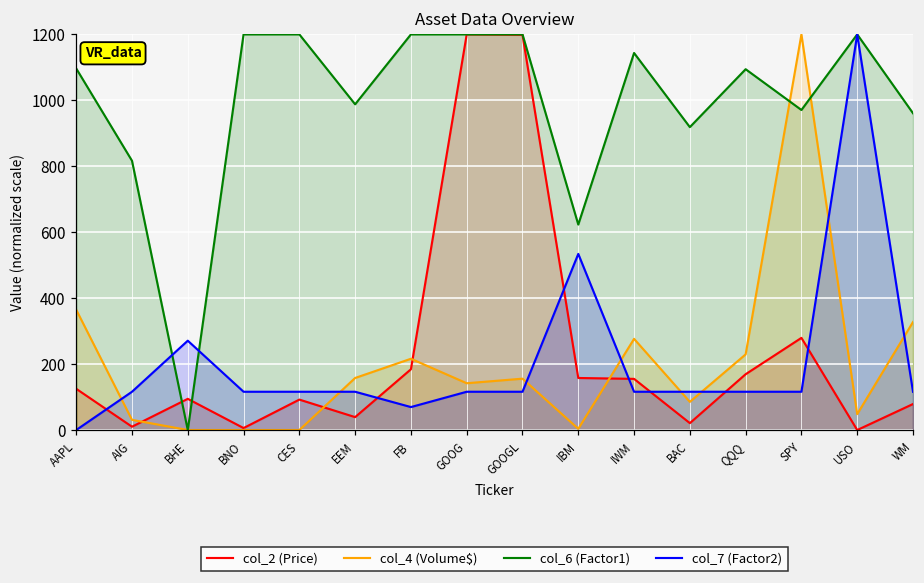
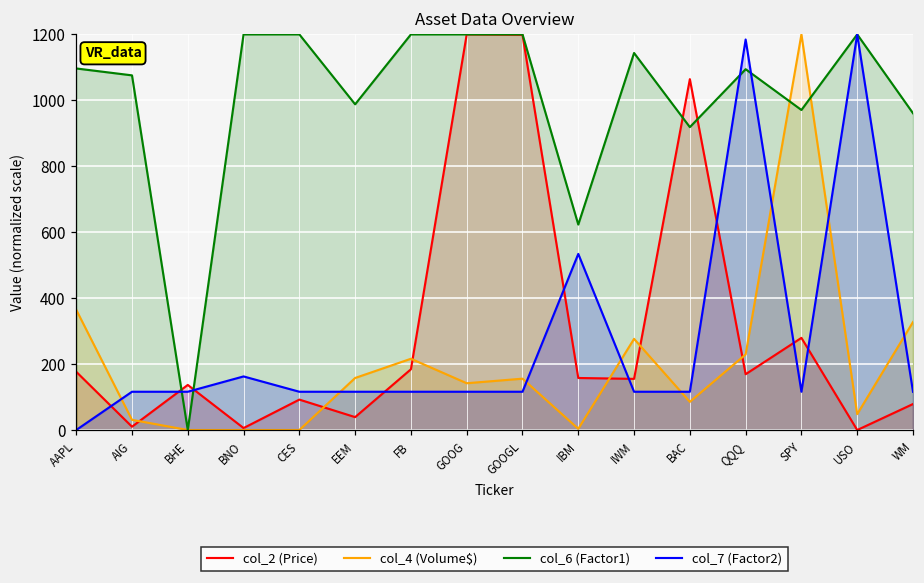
col_2 (Price), AAPL: 130 -> 180
col_6 (Factor1), AIG: 820 -> 1080
col_2 (Price), BHE: 90 -> 140
col_7 (Factor2), BHE: 270 -> 120
col_7 (Factor2), BNO: 120 -> 160
col_7 (Factor2), FB: 70 -> 120
col_2 (Price), BAC: 20 -> 1060
col_7 (Factor2), QQQ: 120 -> 1180
